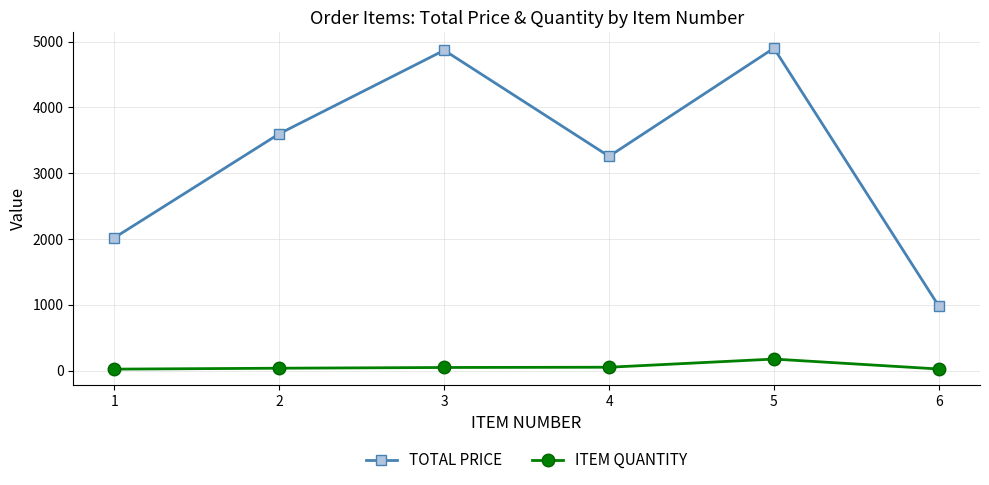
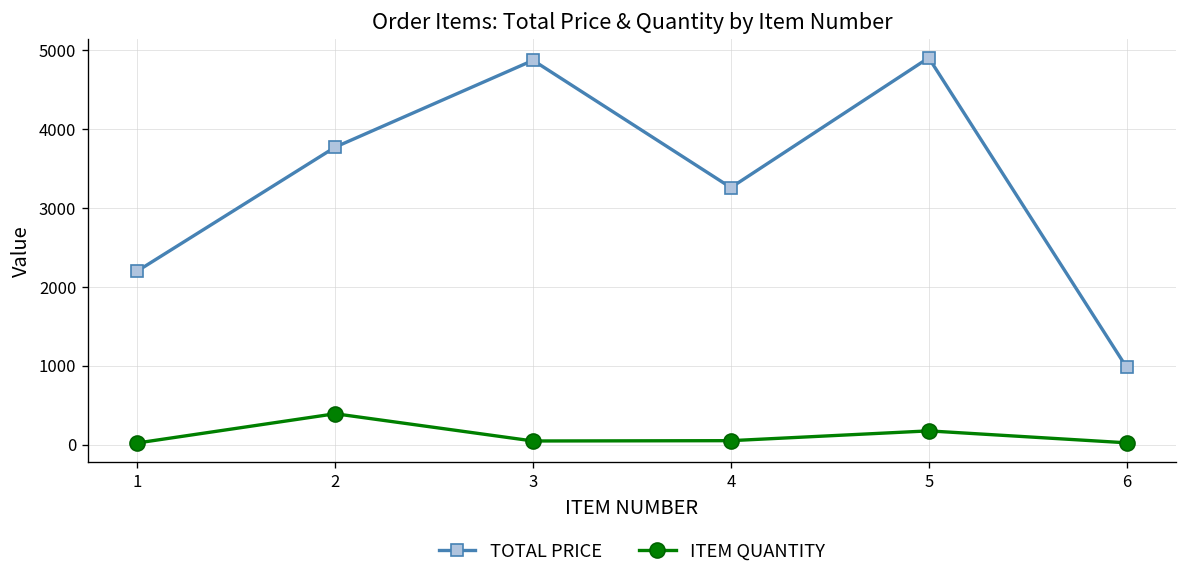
TOTAL PRICE, 1: 2000 -> 2200
TOTAL PRICE, 2: 3600 -> 3800
ITEM QUANTITY, 2: 0 -> 400
